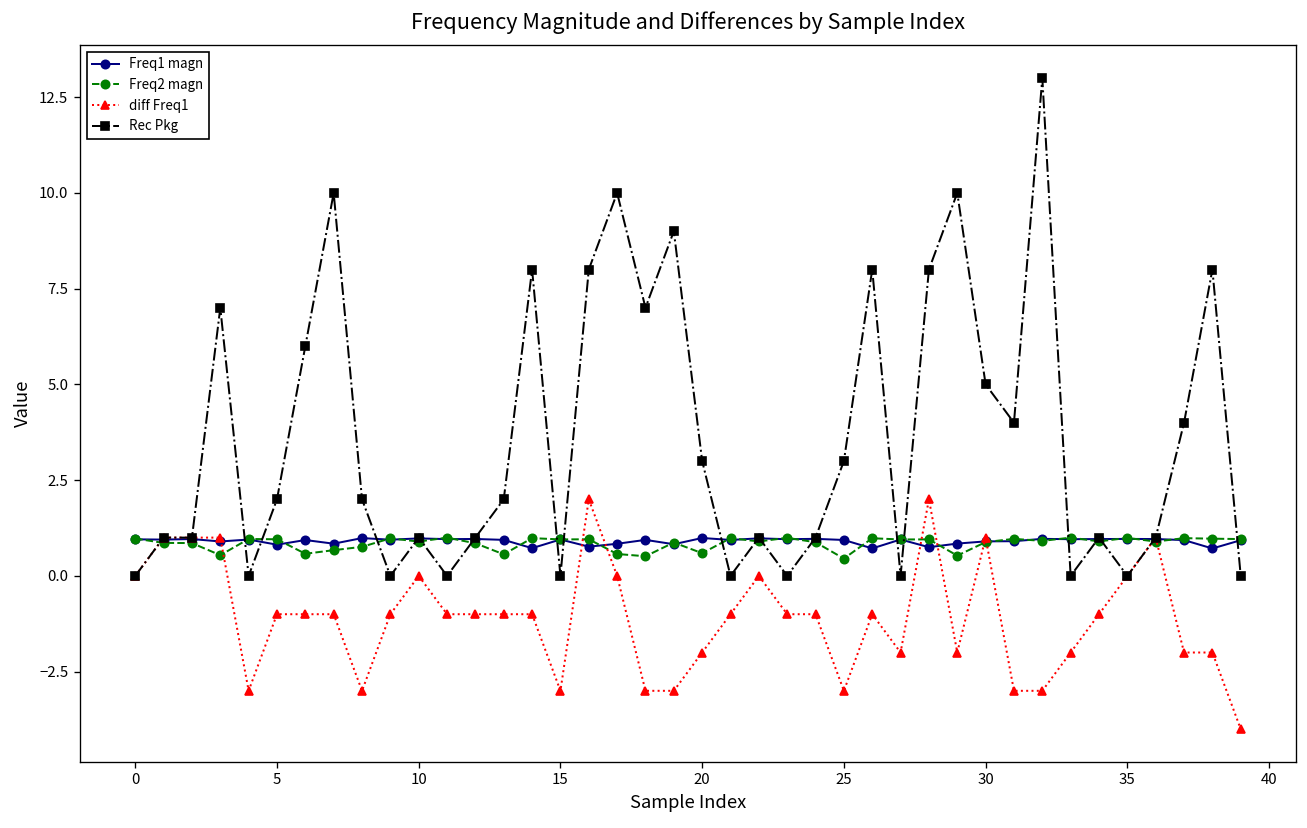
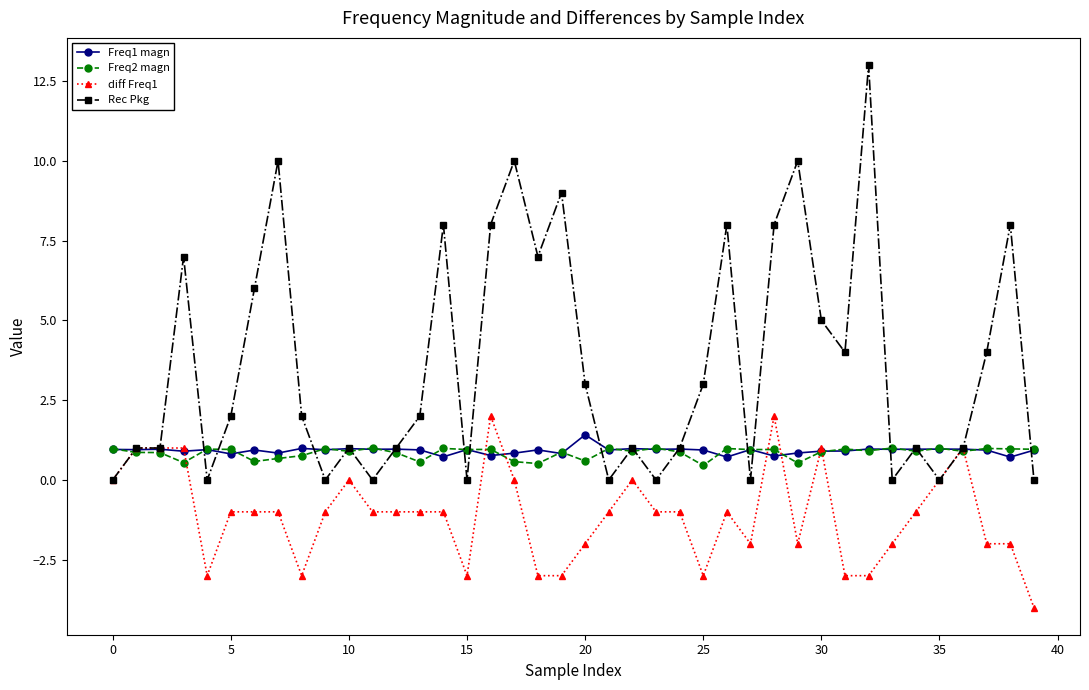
Freq1 magn, 20: 1.0 -> 1.4
